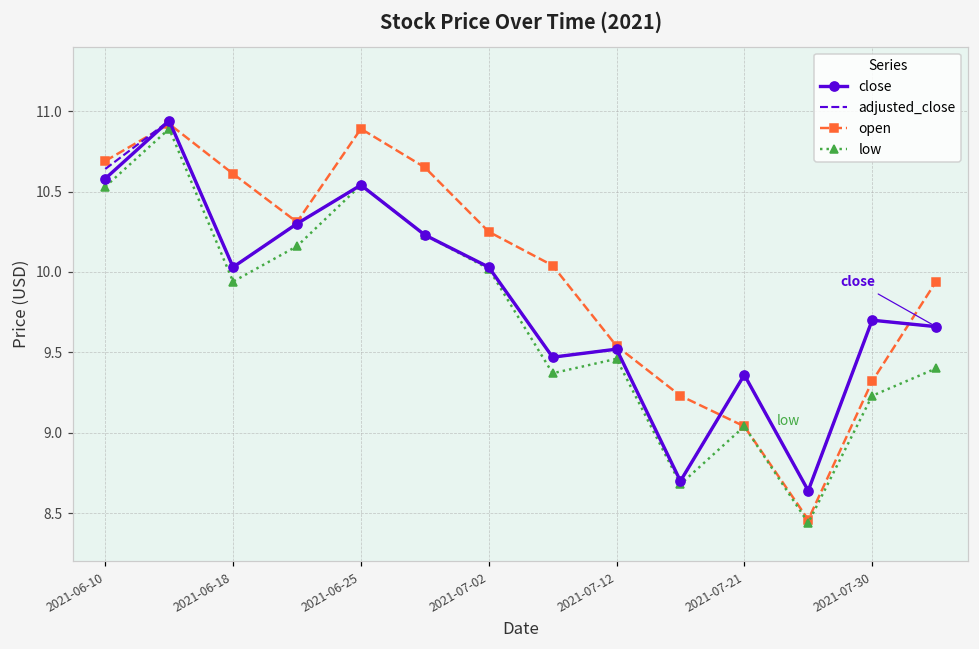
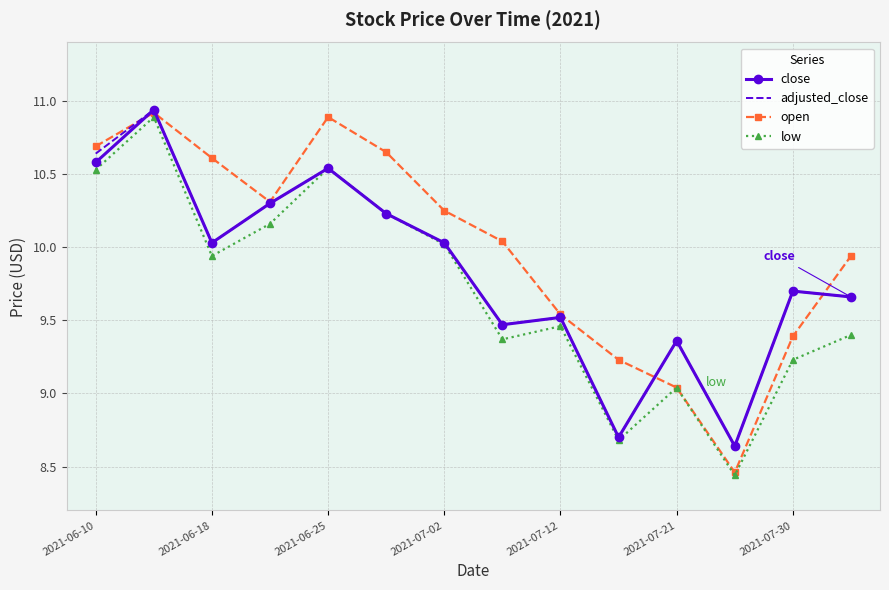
open, 2021-07-30: 9.32 -> 9.39
